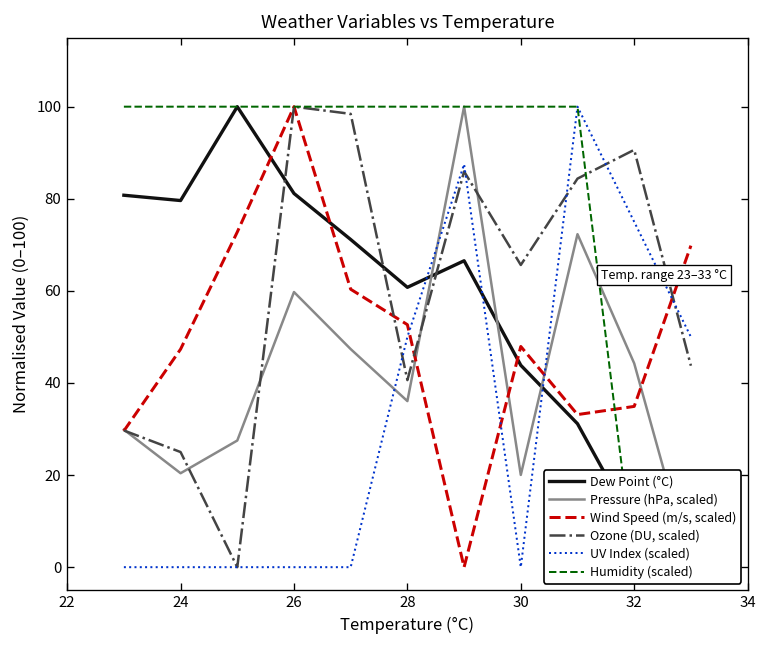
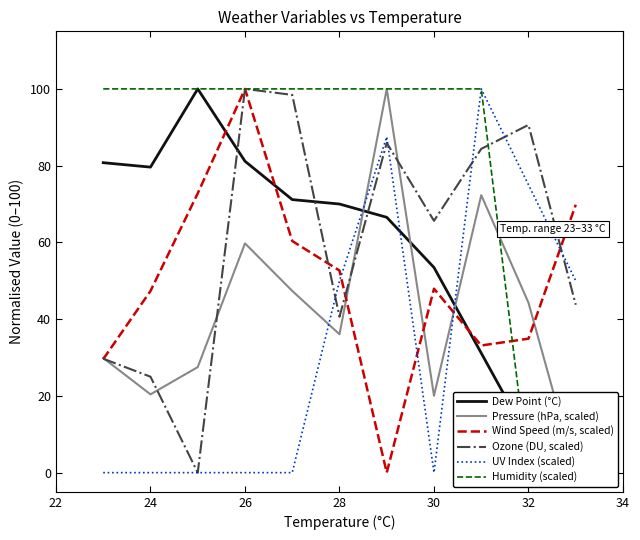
Dew Point (°C), 28: 61 -> 70
Dew Point (°C), 30: 44 -> 53
